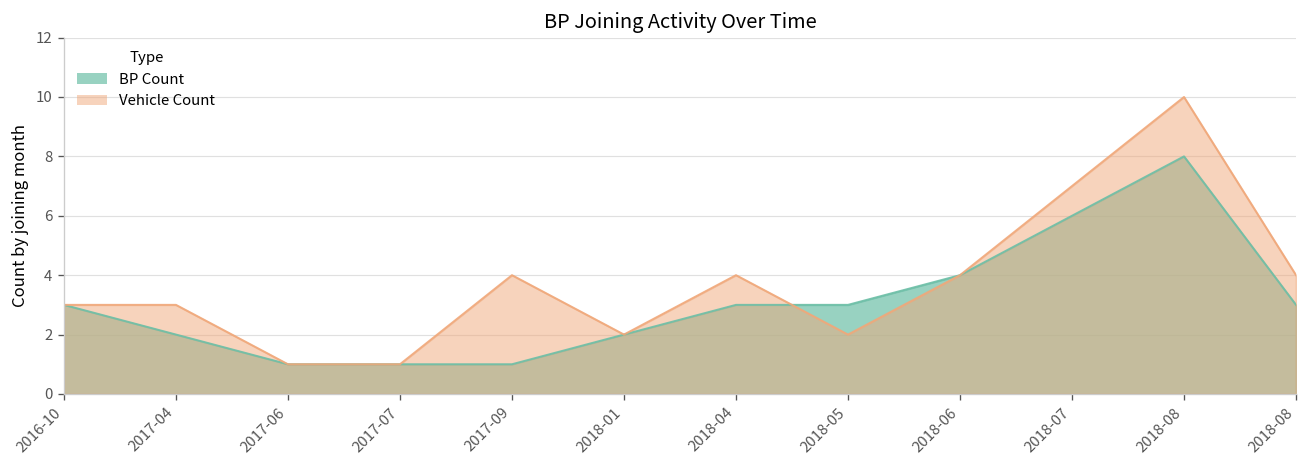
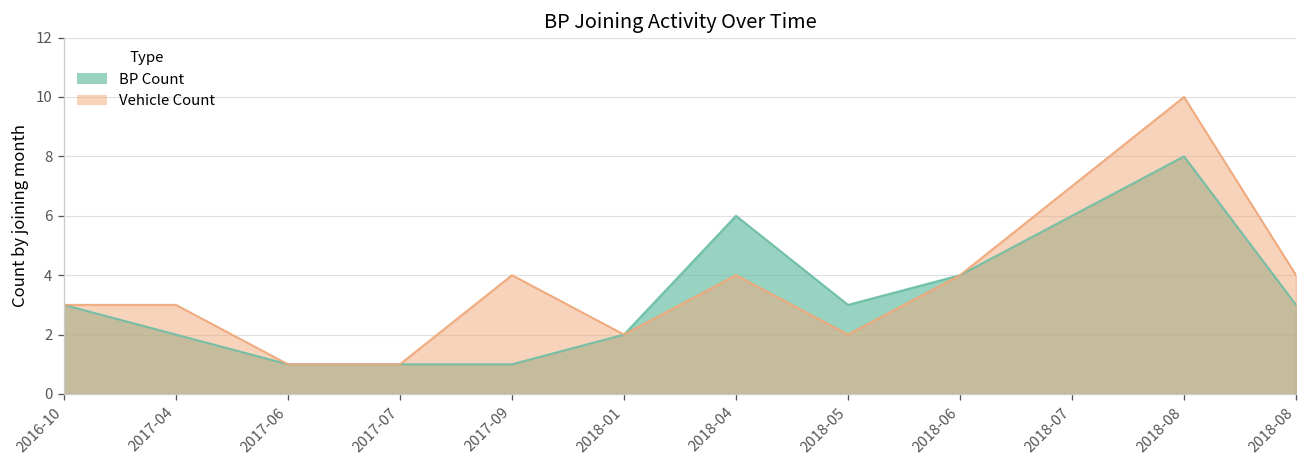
BP Count, 2018-04: 3 -> 6
